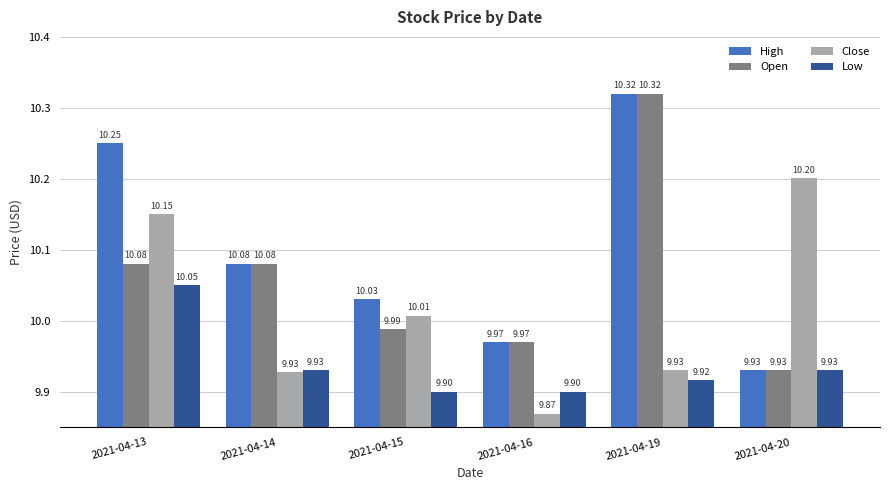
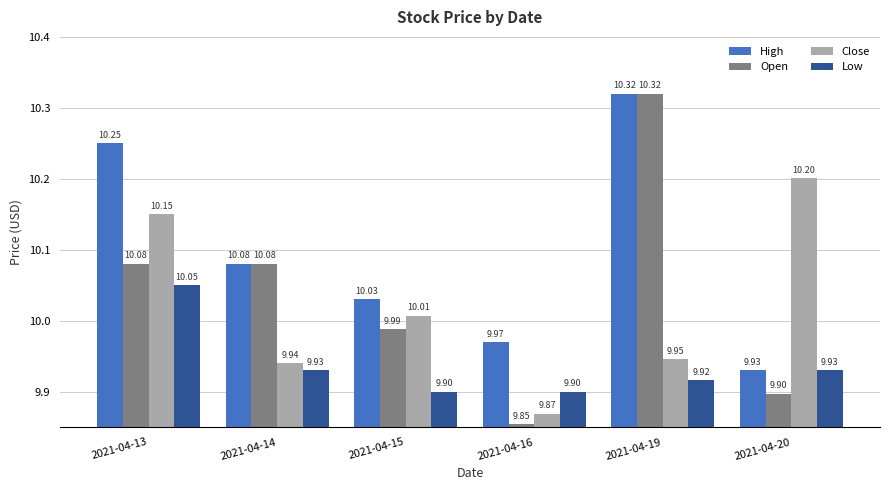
Close, 2021-04-14: 9.93 -> 9.94
Open, 2021-04-16: 9.97 -> 9.85
Close, 2021-04-19: 9.93 -> 9.95
Open, 2021-04-20: 9.93 -> 9.90
